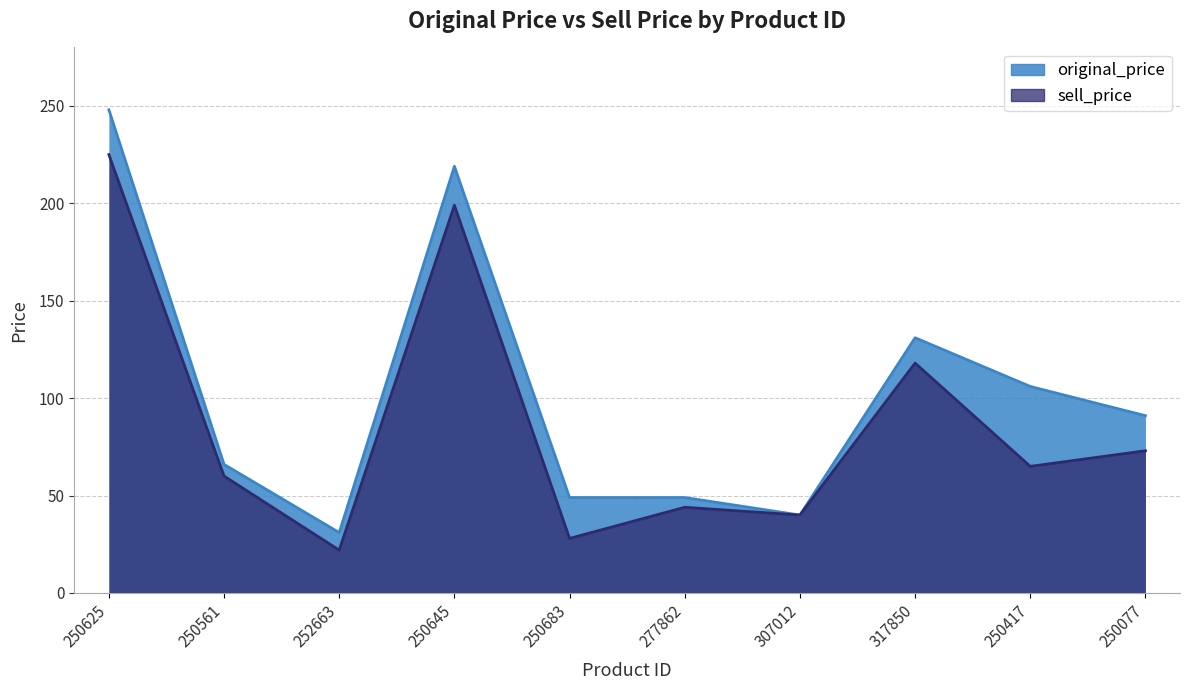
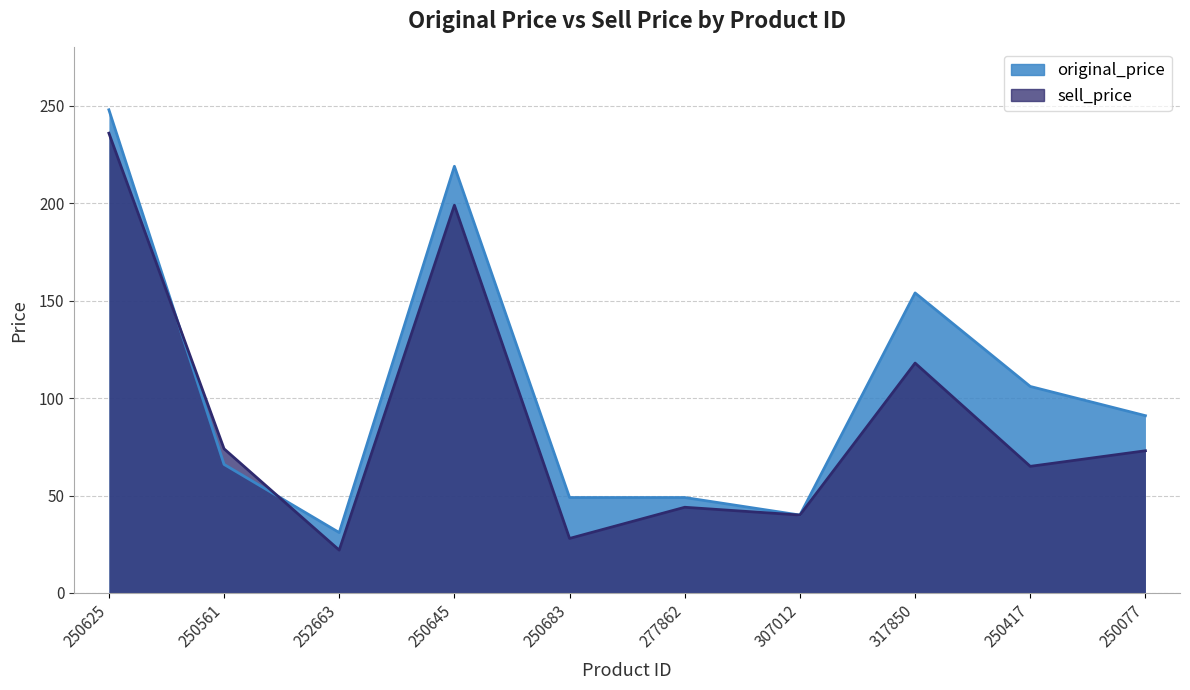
sell_price, 250625: 225 -> 236
sell_price, 250561: 60 -> 74
original_price, 317850: 131 -> 154
